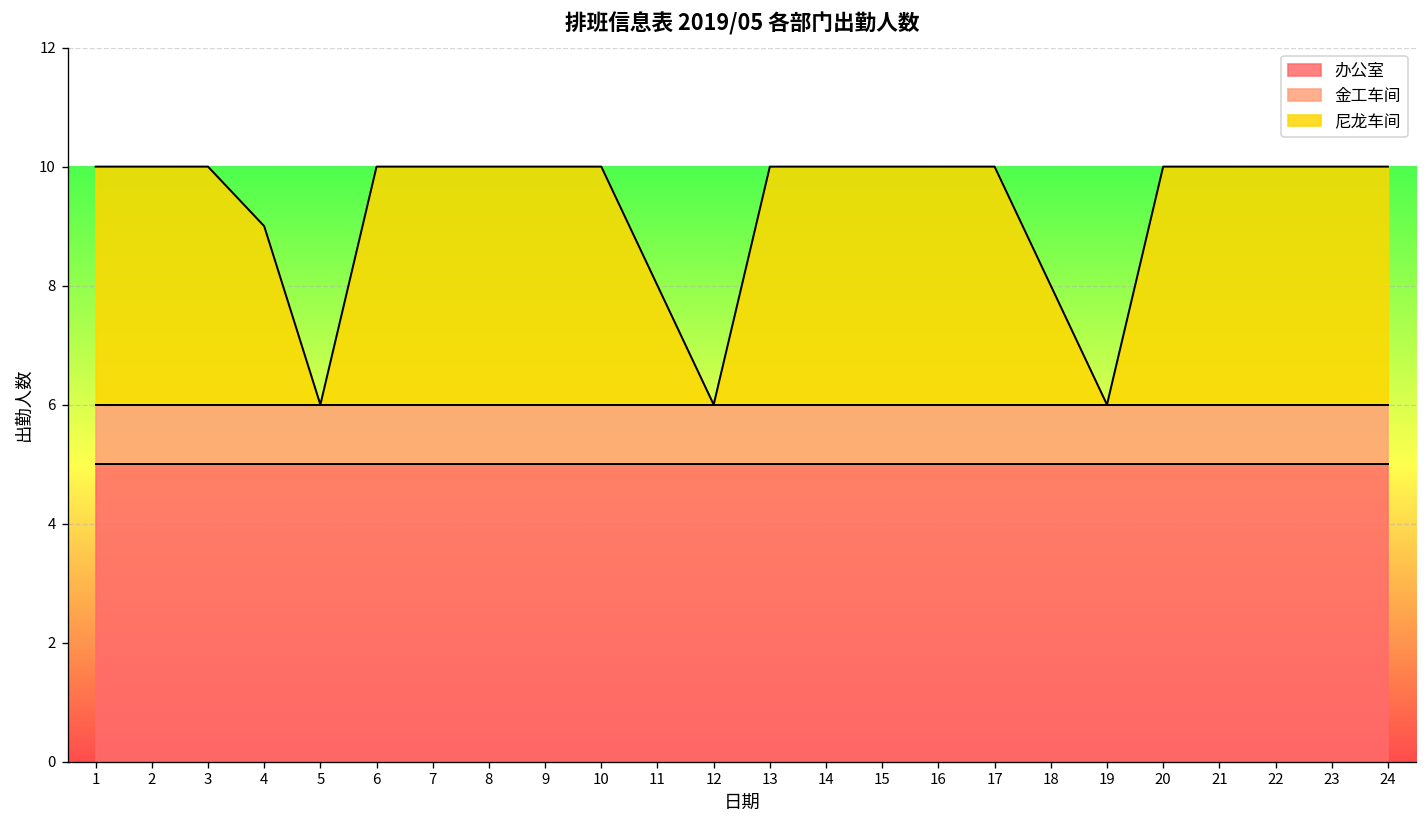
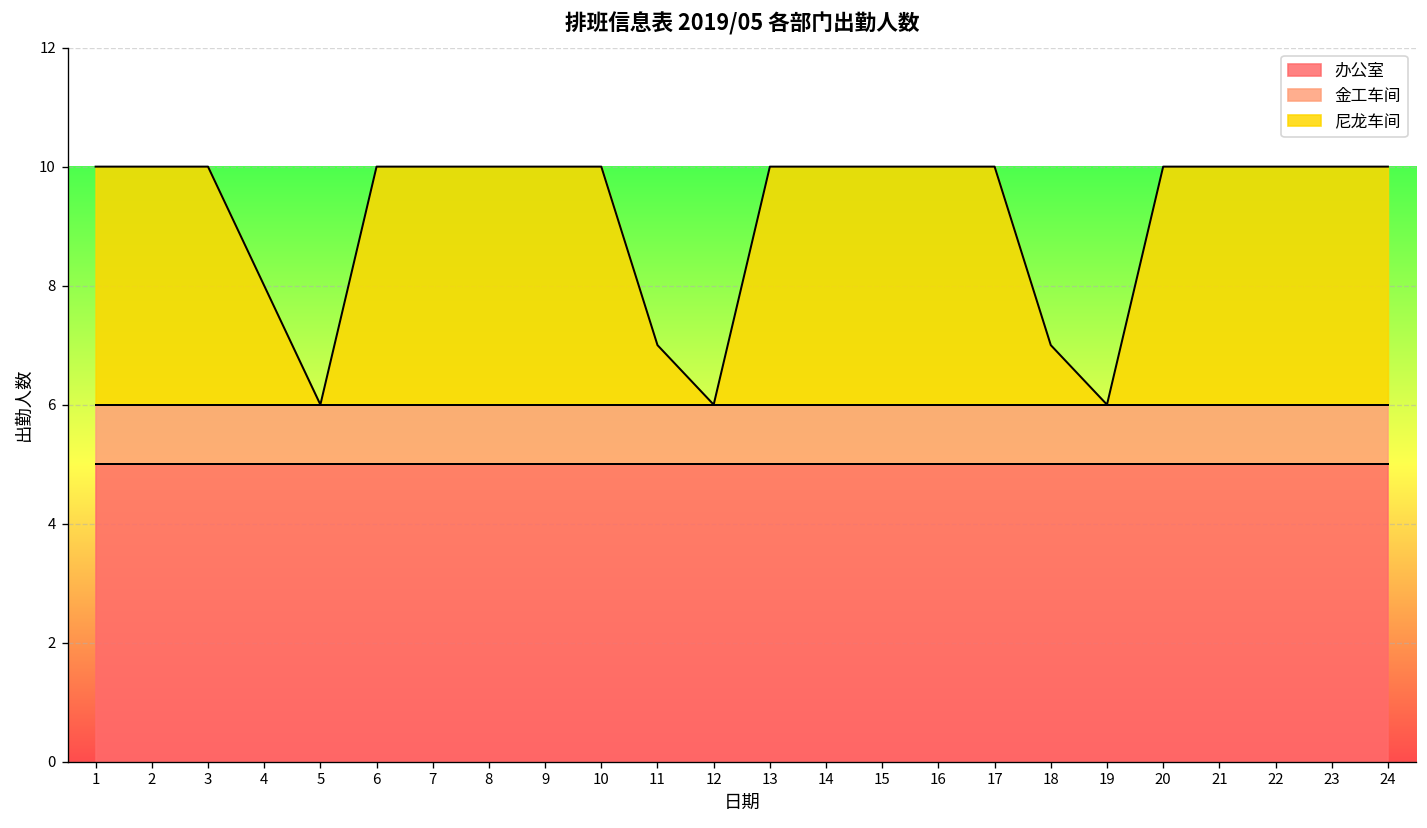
尼龙车间, 4: 9.0 -> 8.0
尼龙车间, 11: 8.0 -> 7.0
尼龙车间, 18: 8.0 -> 7.0
